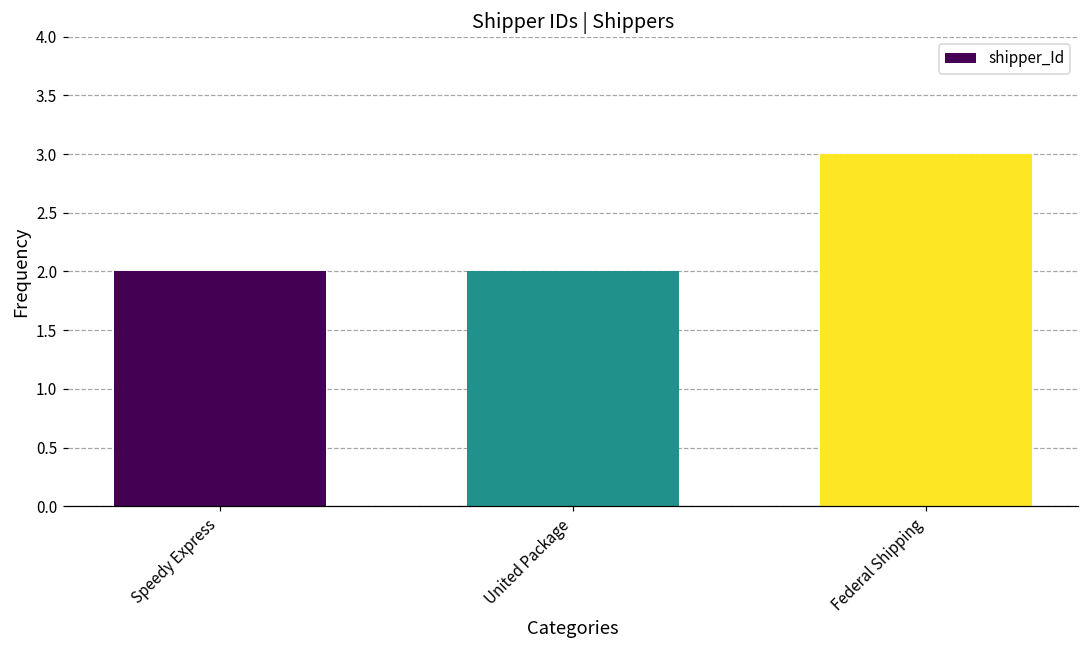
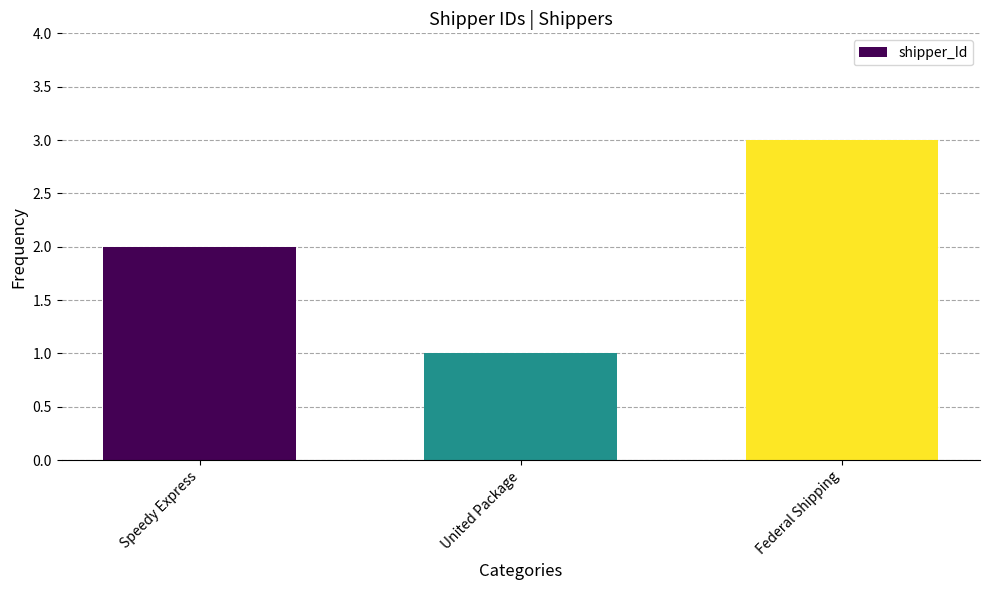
United Package: 2 -> 1
